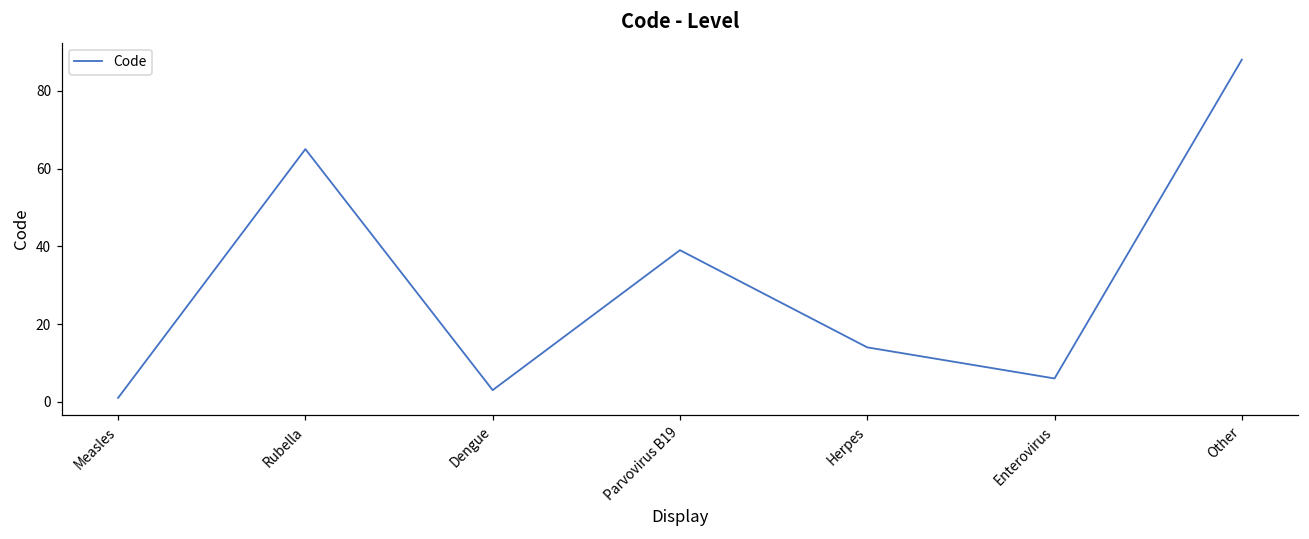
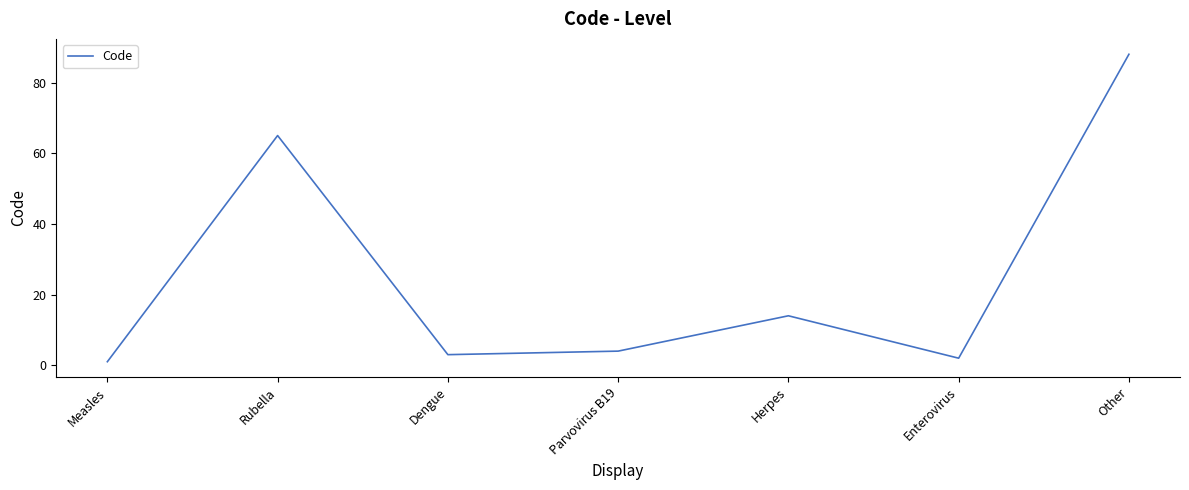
Parvovirus B19: 39 -> 4
Enterovirus: 6 -> 2
